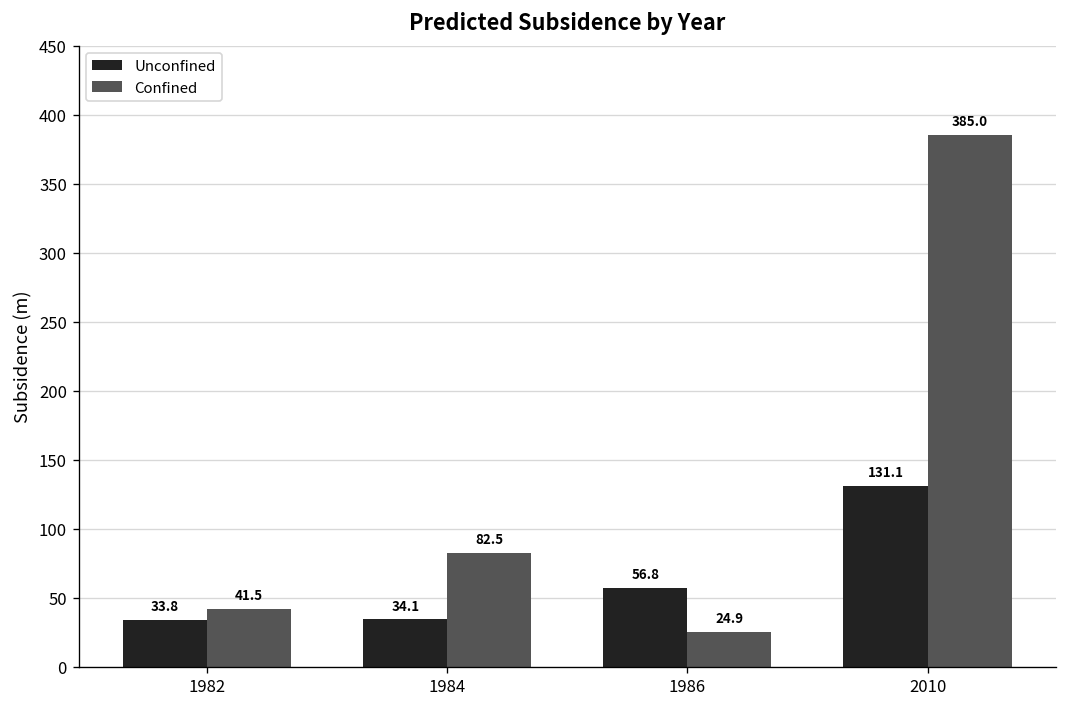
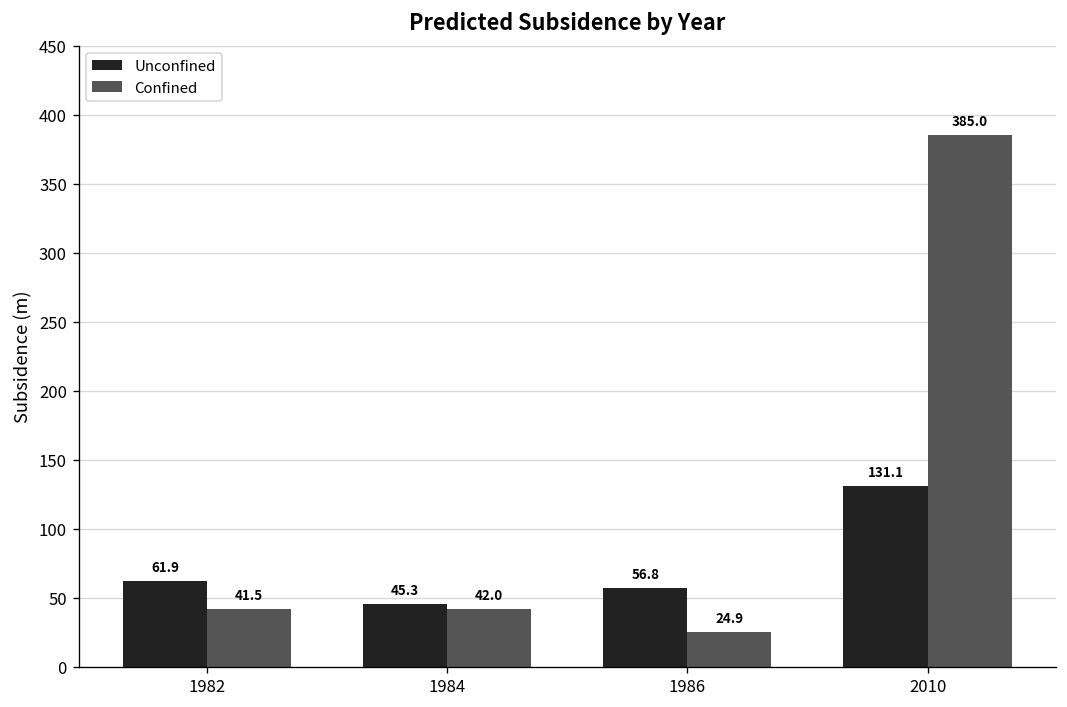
Unconfined, 1982: 33.8 -> 61.9
Unconfined, 1984: 34.1 -> 45.3
Confined, 1984: 82.5 -> 42.0
